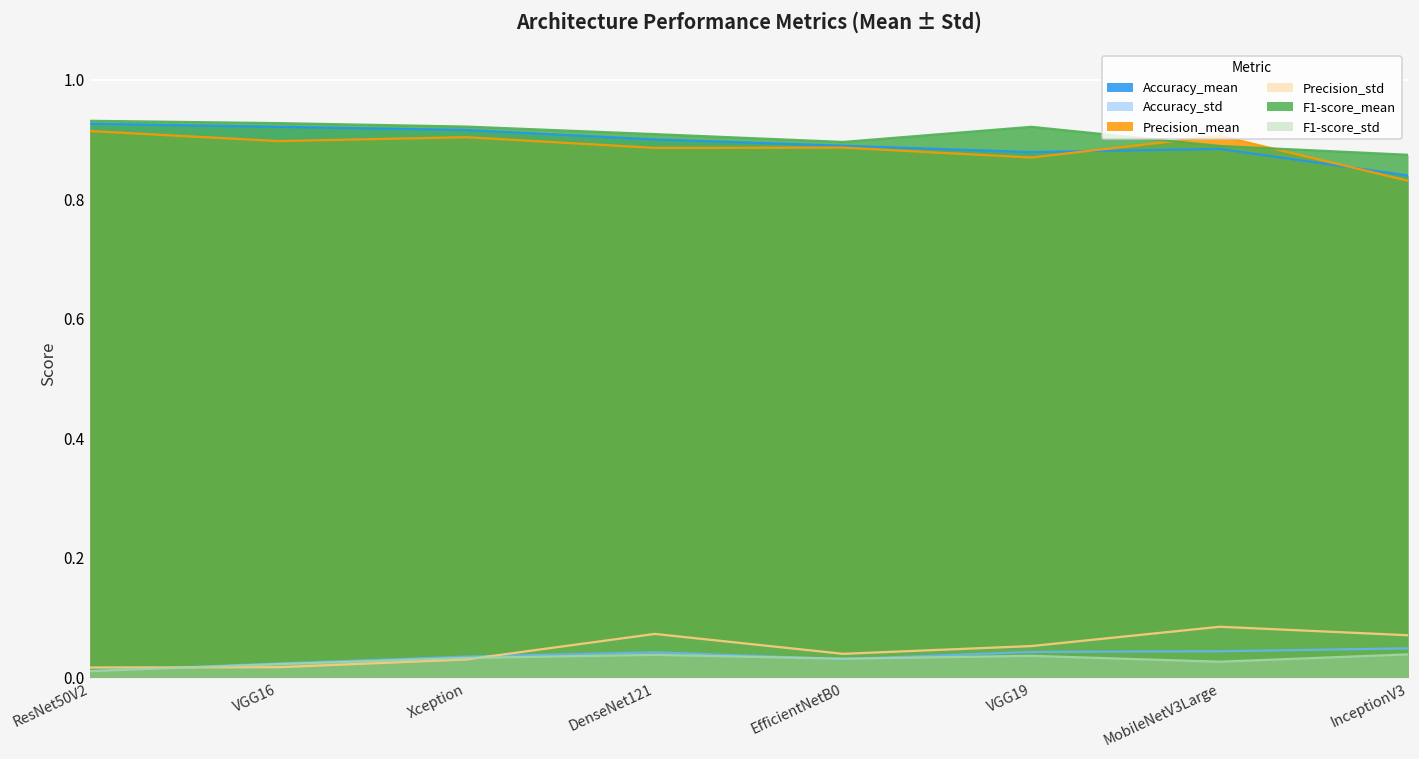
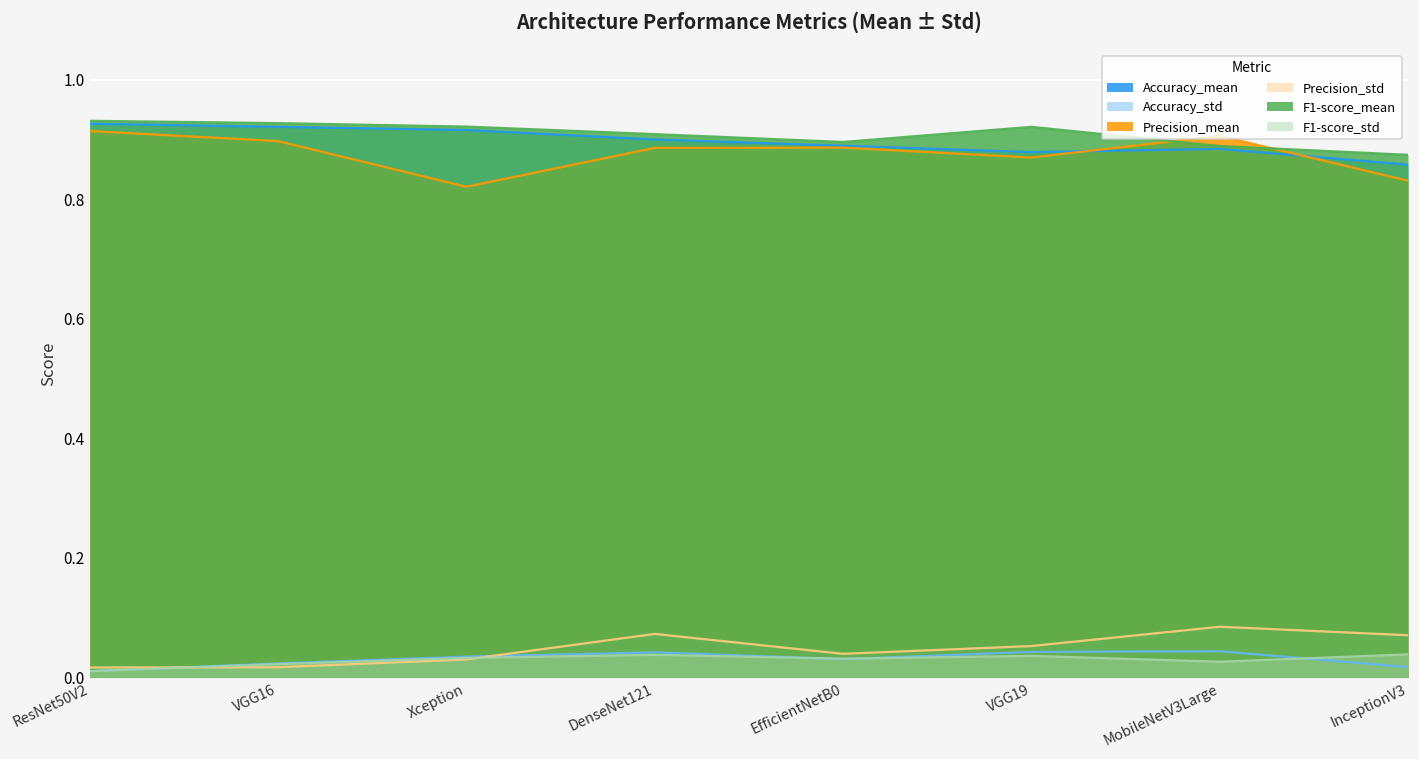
Precision_mean, Xception: 0.90 -> 0.82
Accuracy_mean, InceptionV3: 0.84 -> 0.86
Accuracy_std, InceptionV3: 0.05 -> 0.02
